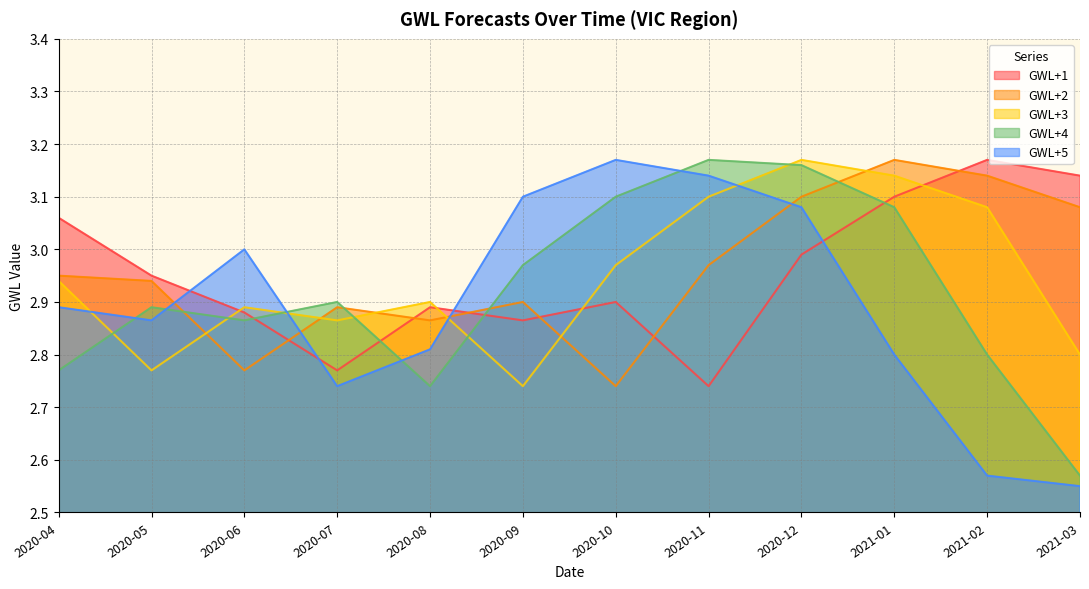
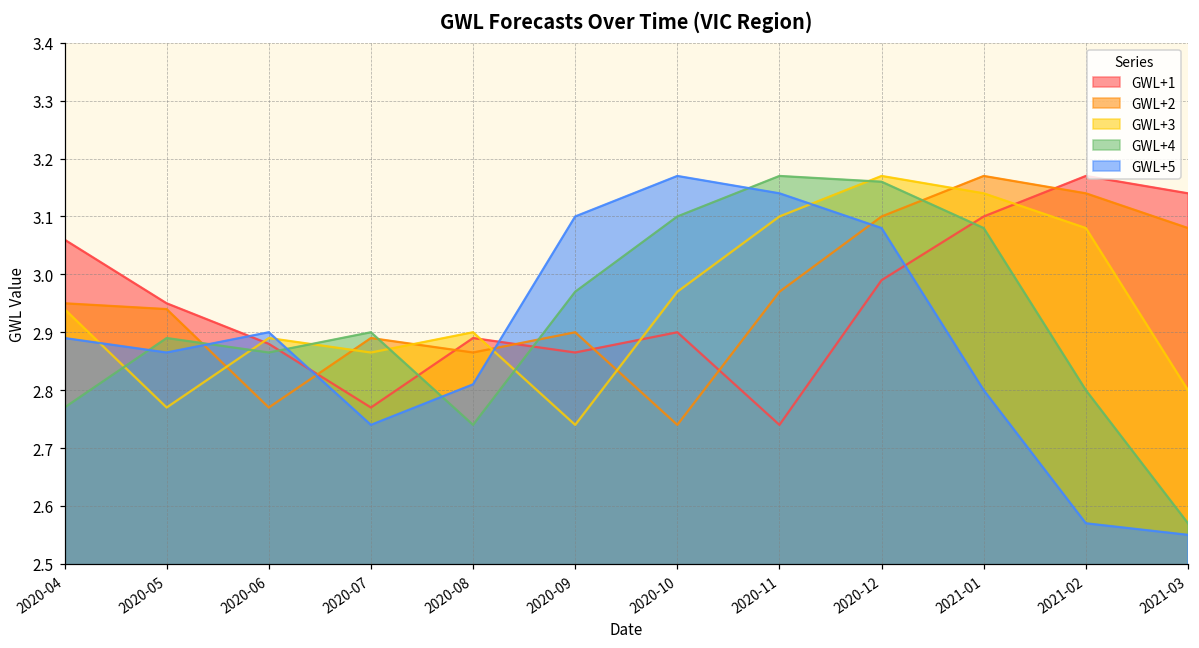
GWL+5, 2020-06: 3.0 -> 2.9
